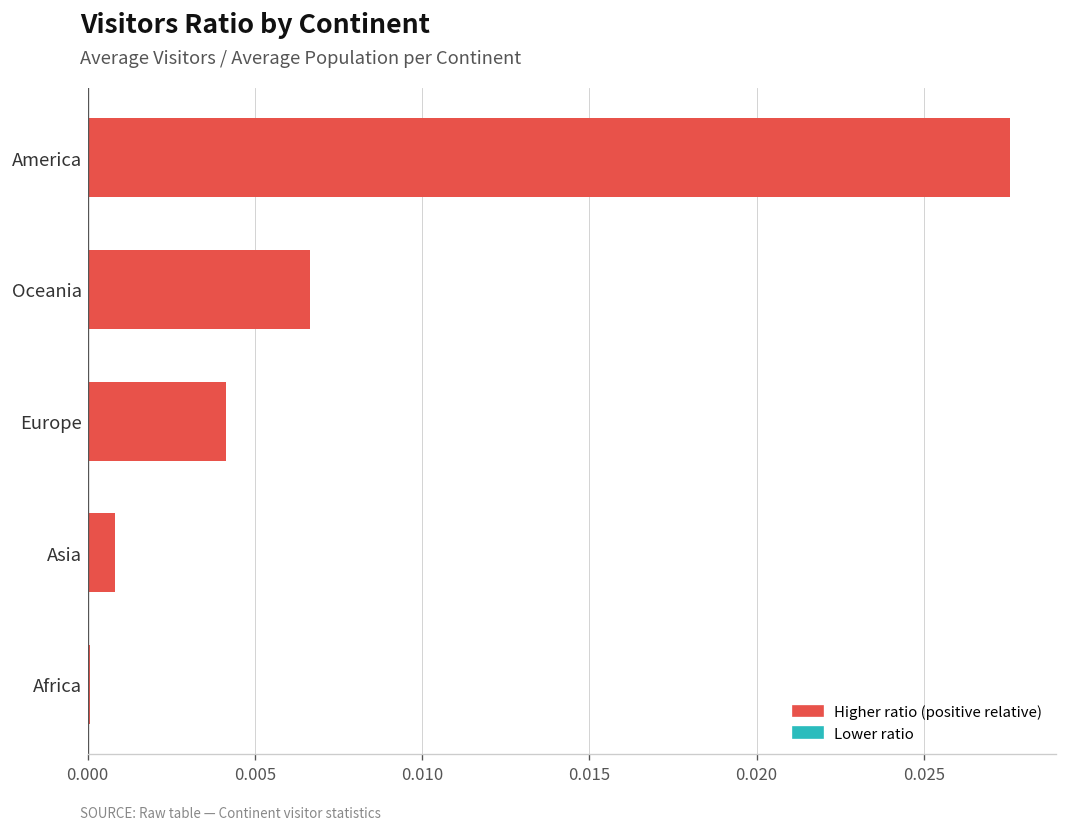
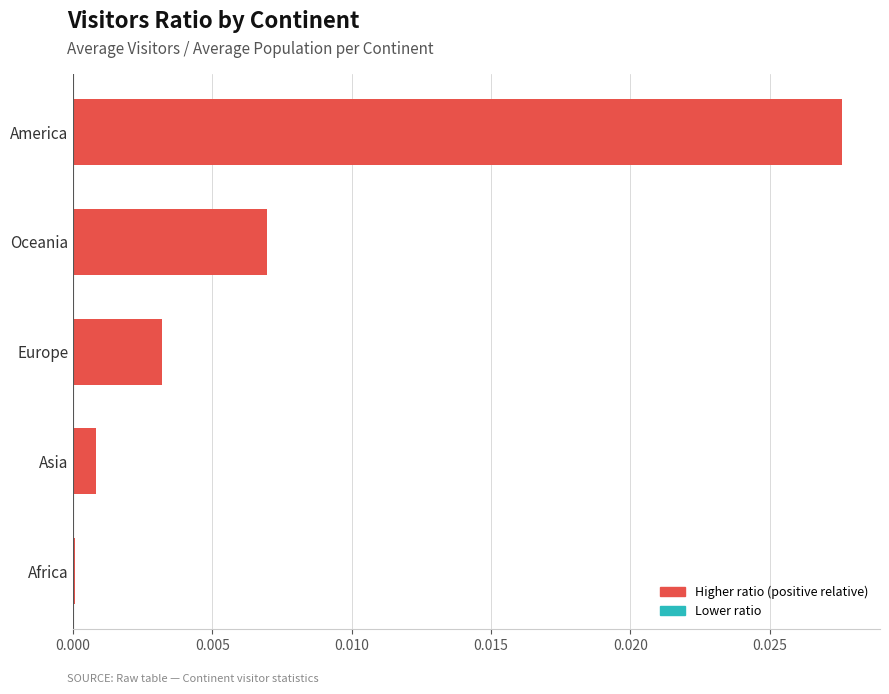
Oceania: 0.0067 -> 0.0070
Europe: 0.0041 -> 0.0032
